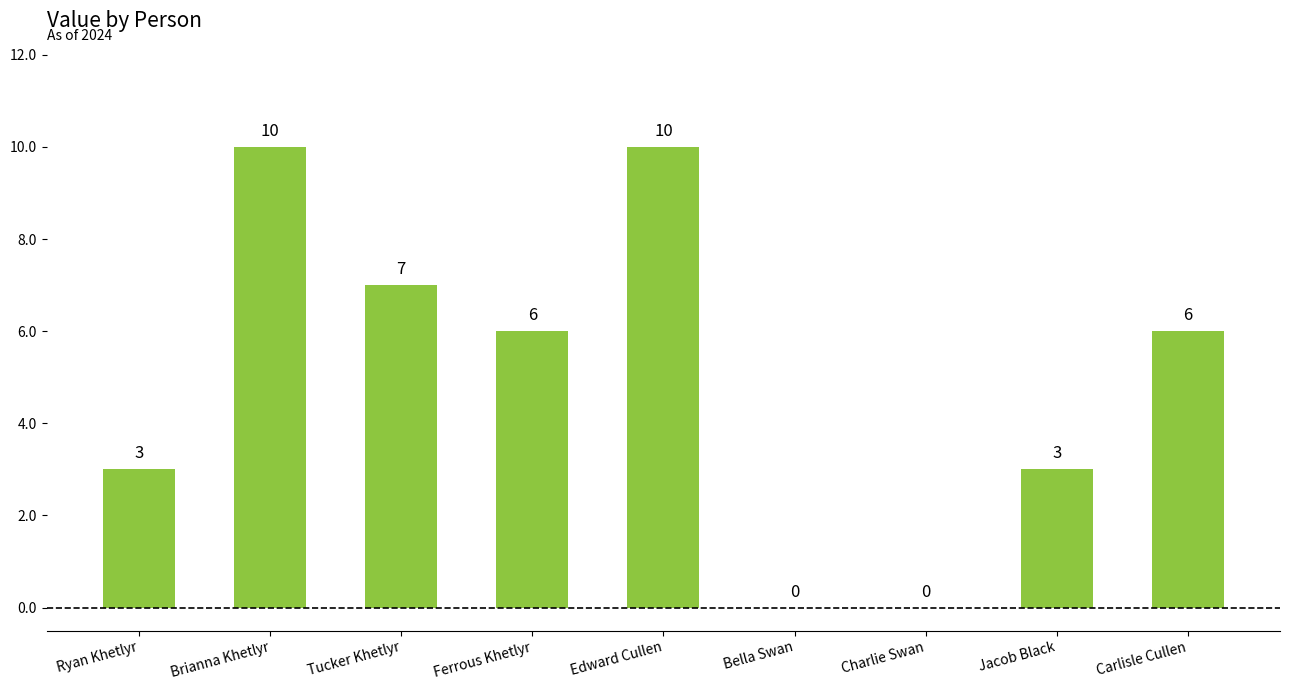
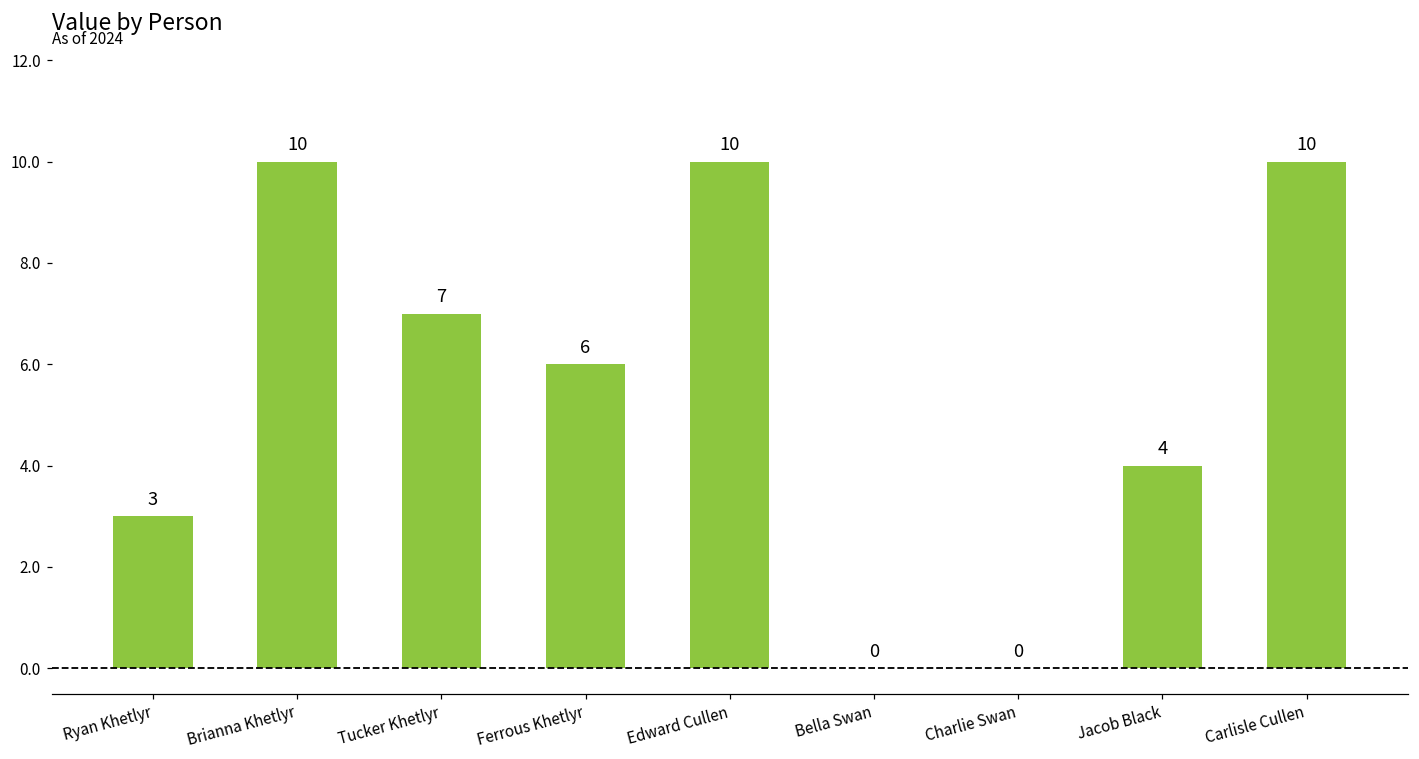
Jacob Black: 3 -> 4
Carlisle Cullen: 6 -> 10
